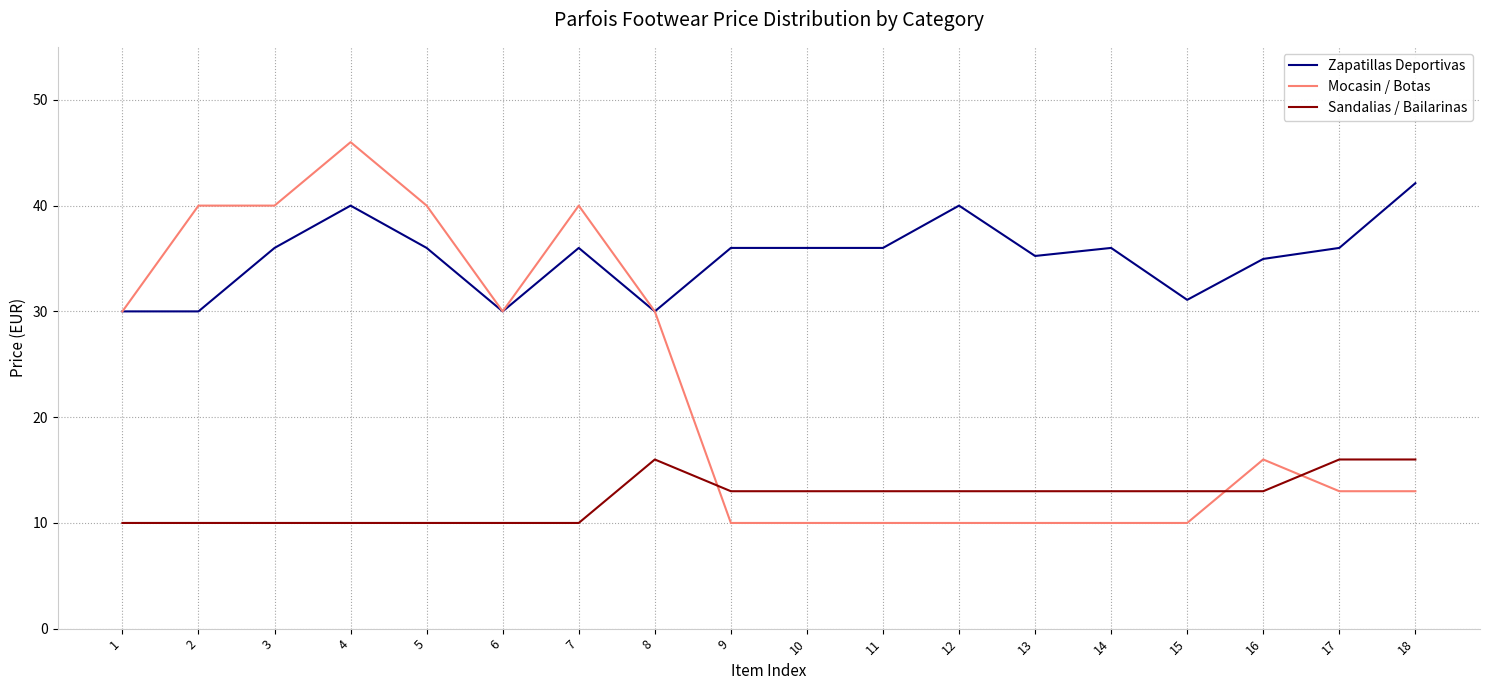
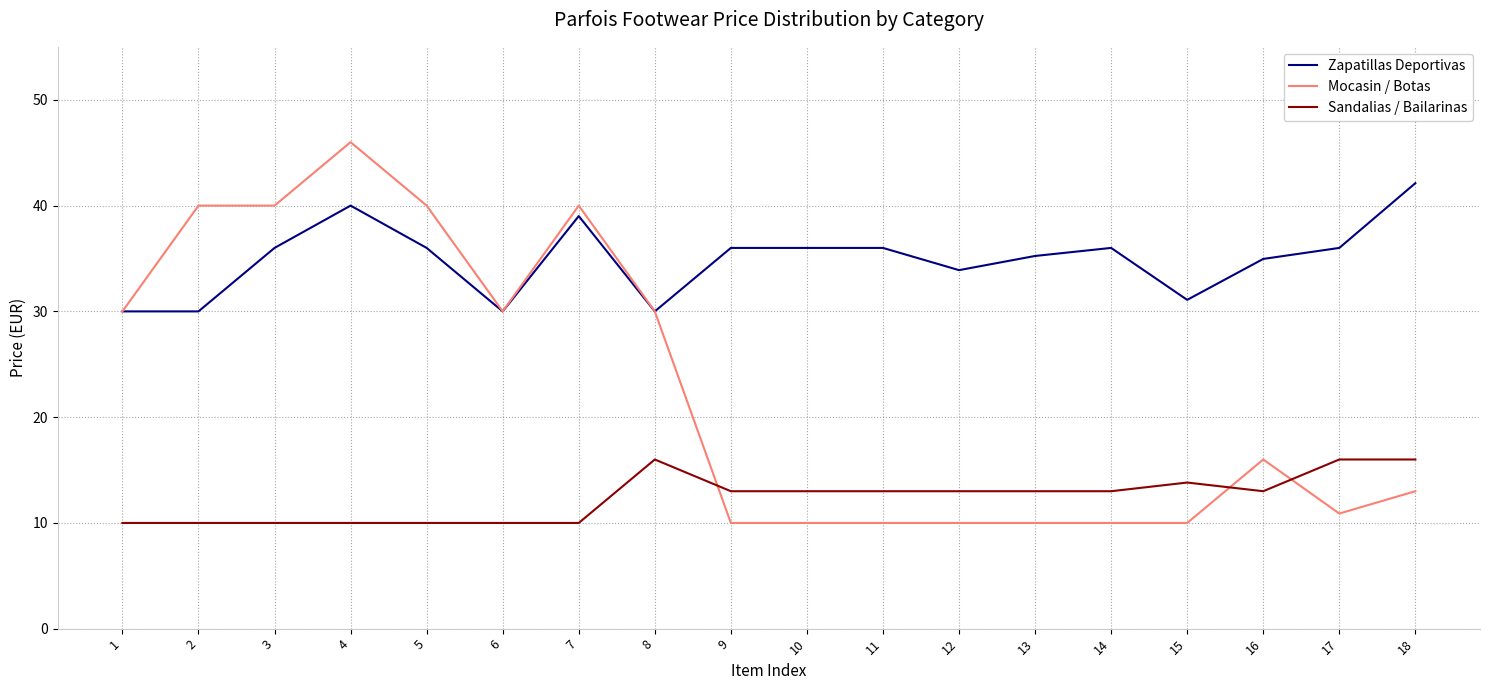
Zapatillas Deportivas, 7: 36.0 -> 39.0
Zapatillas Deportivas, 12: 40.0 -> 33.9
Sandalias / Bailarinas, 15: 13.0 -> 13.8
Mocasin / Botas, 17: 13.0 -> 10.9
